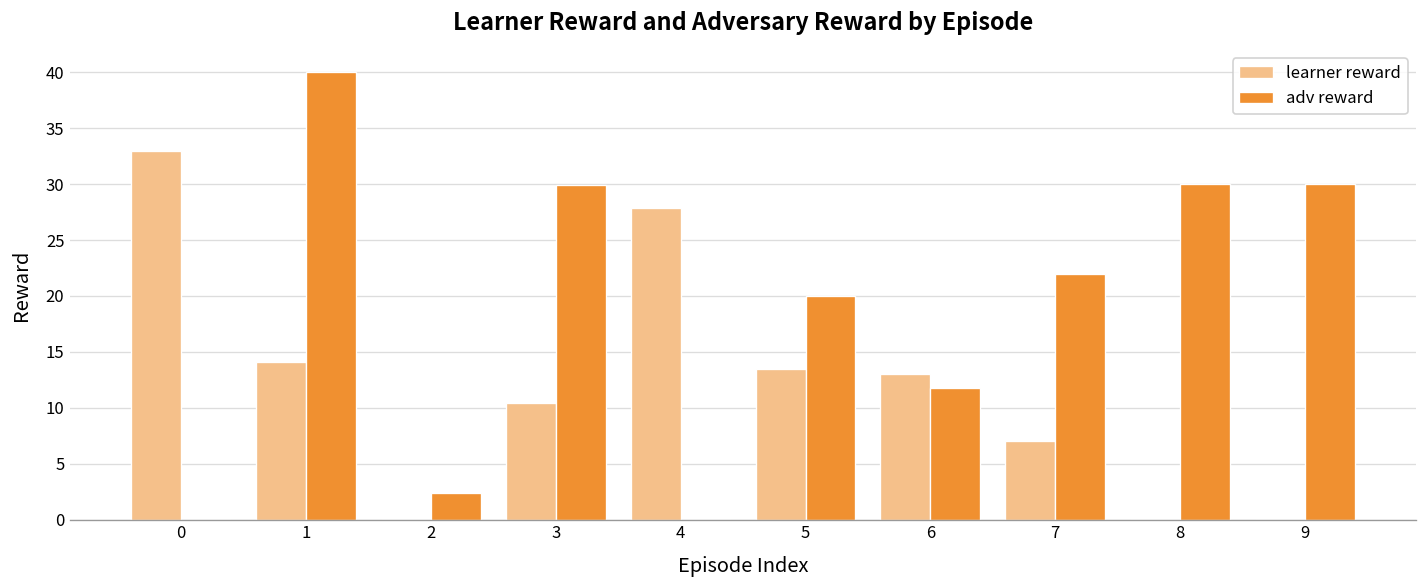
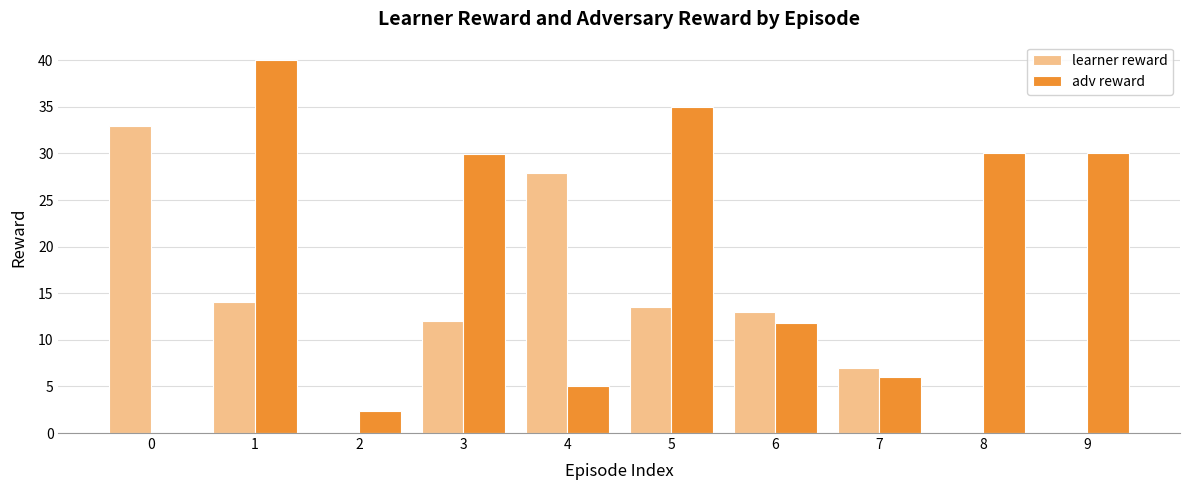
learner reward, 3: 10 -> 12
adv reward, 4: 0 -> 5
adv reward, 5: 20 -> 35
adv reward, 7: 22 -> 6
